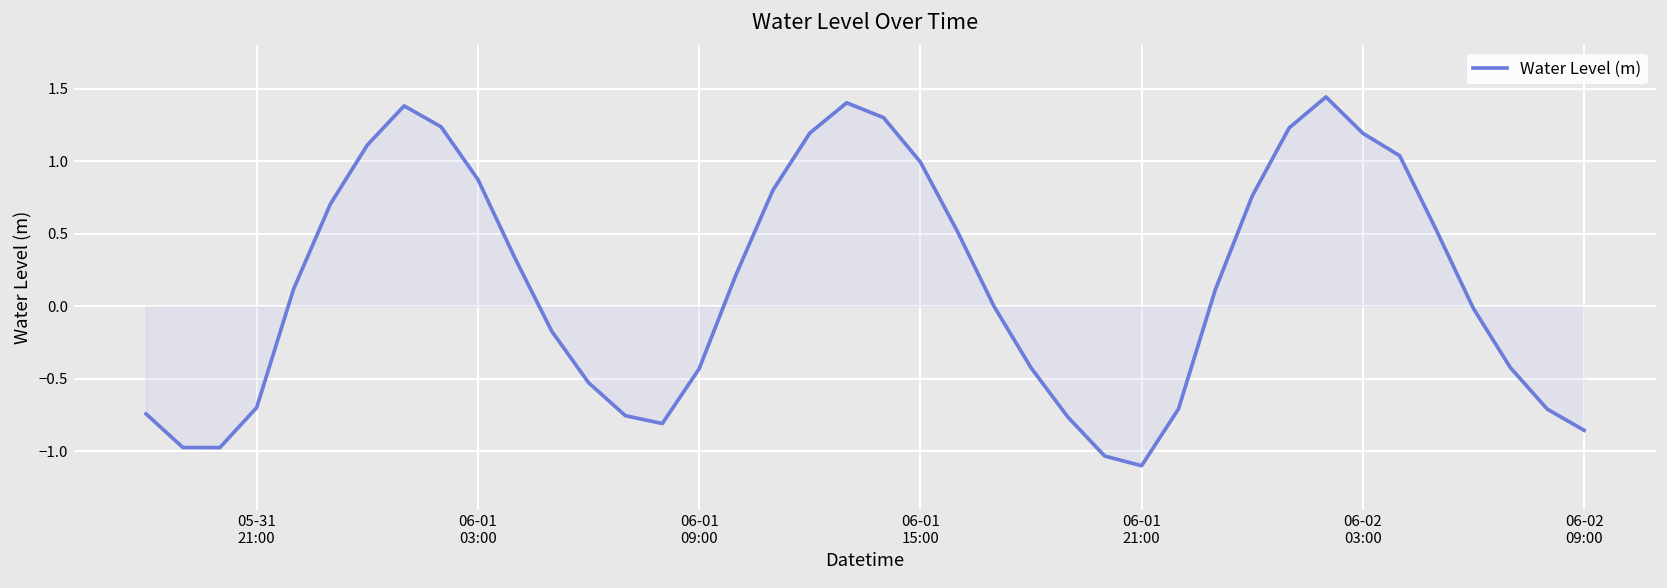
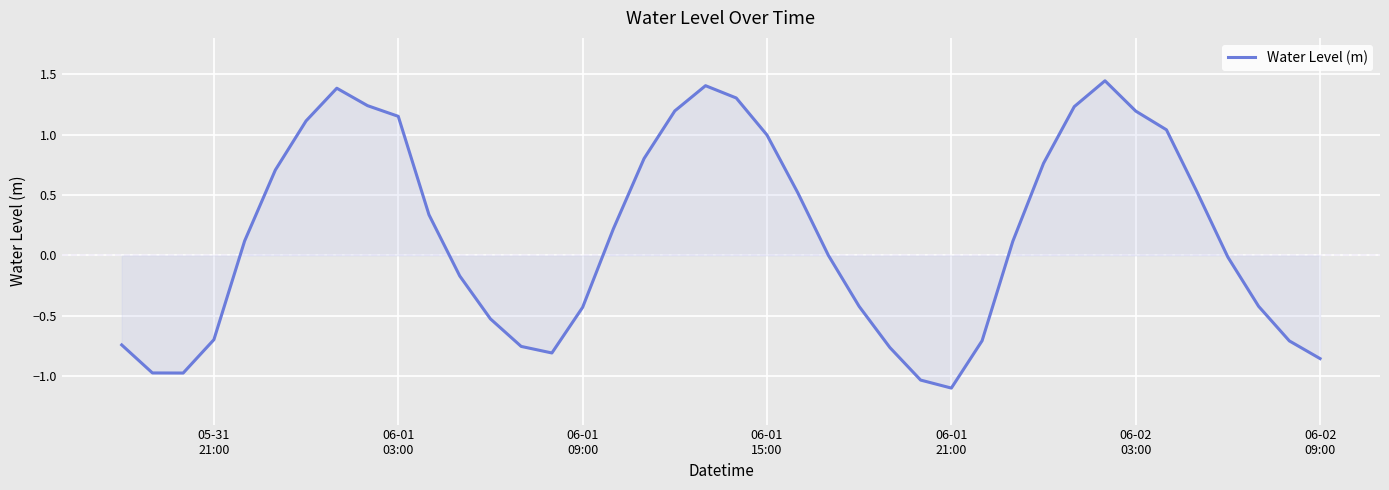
Water Level (m), 06-01 03:00: 0.88 -> 1.15
